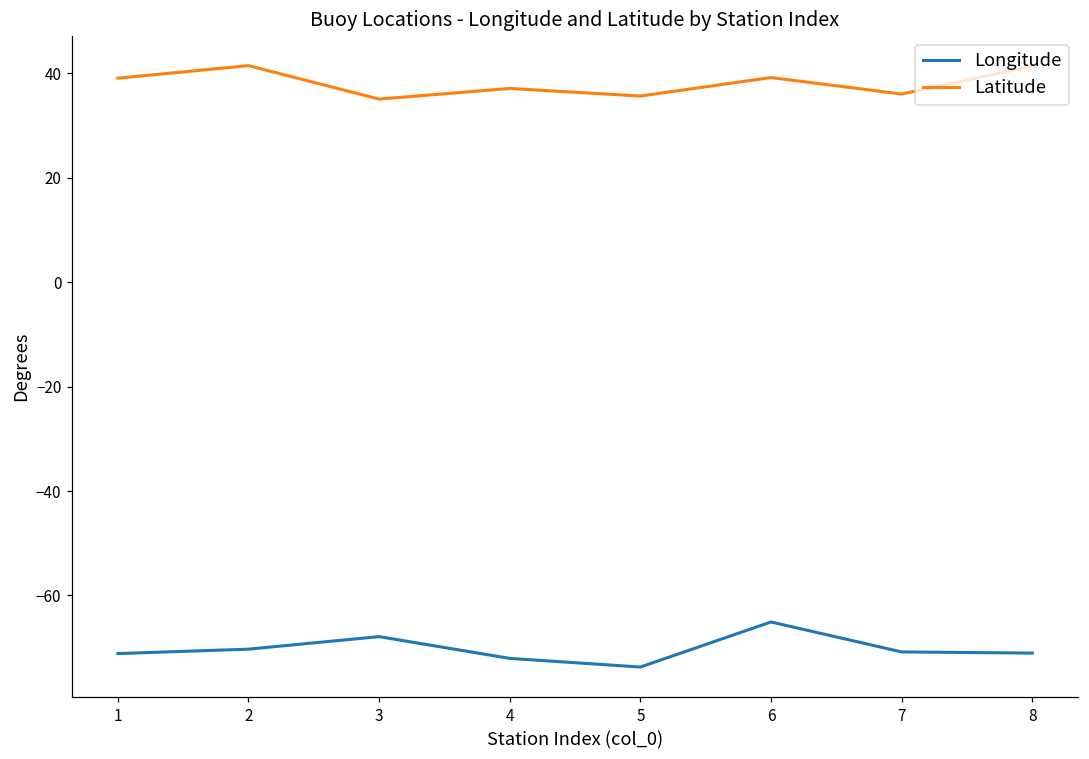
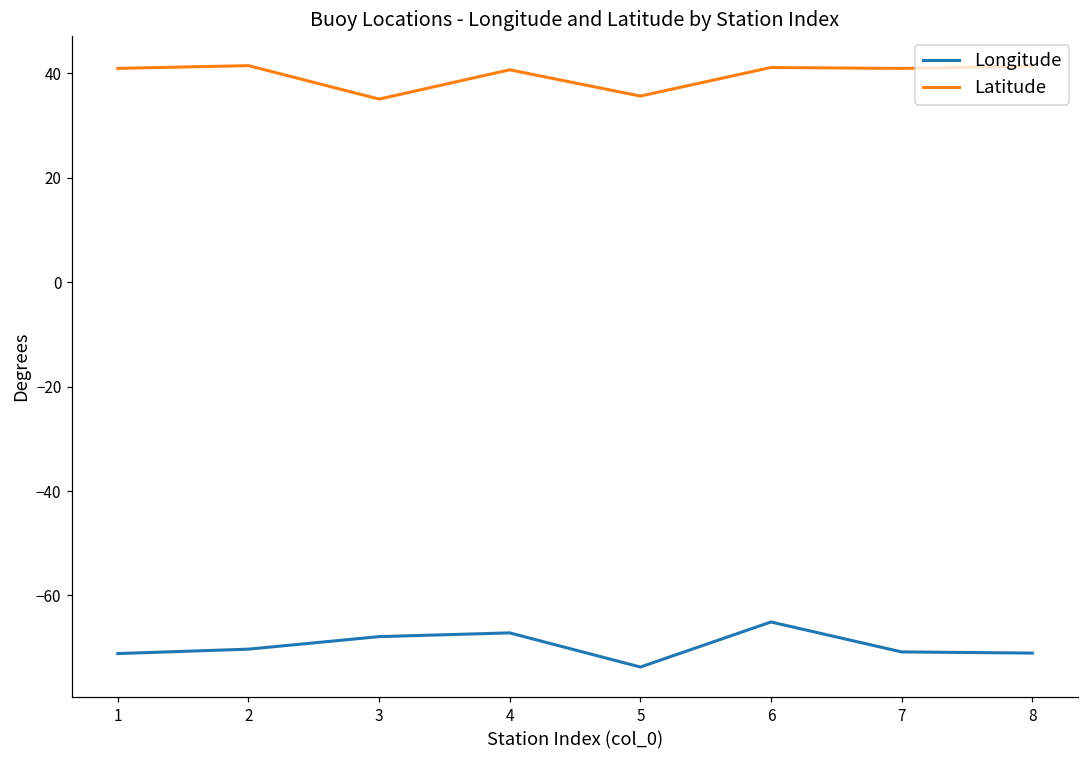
Latitude, 1: 39 -> 41
Longitude, 4: -72 -> -67
Latitude, 4: 37 -> 41
Latitude, 6: 39 -> 41
Latitude, 7: 36 -> 41
